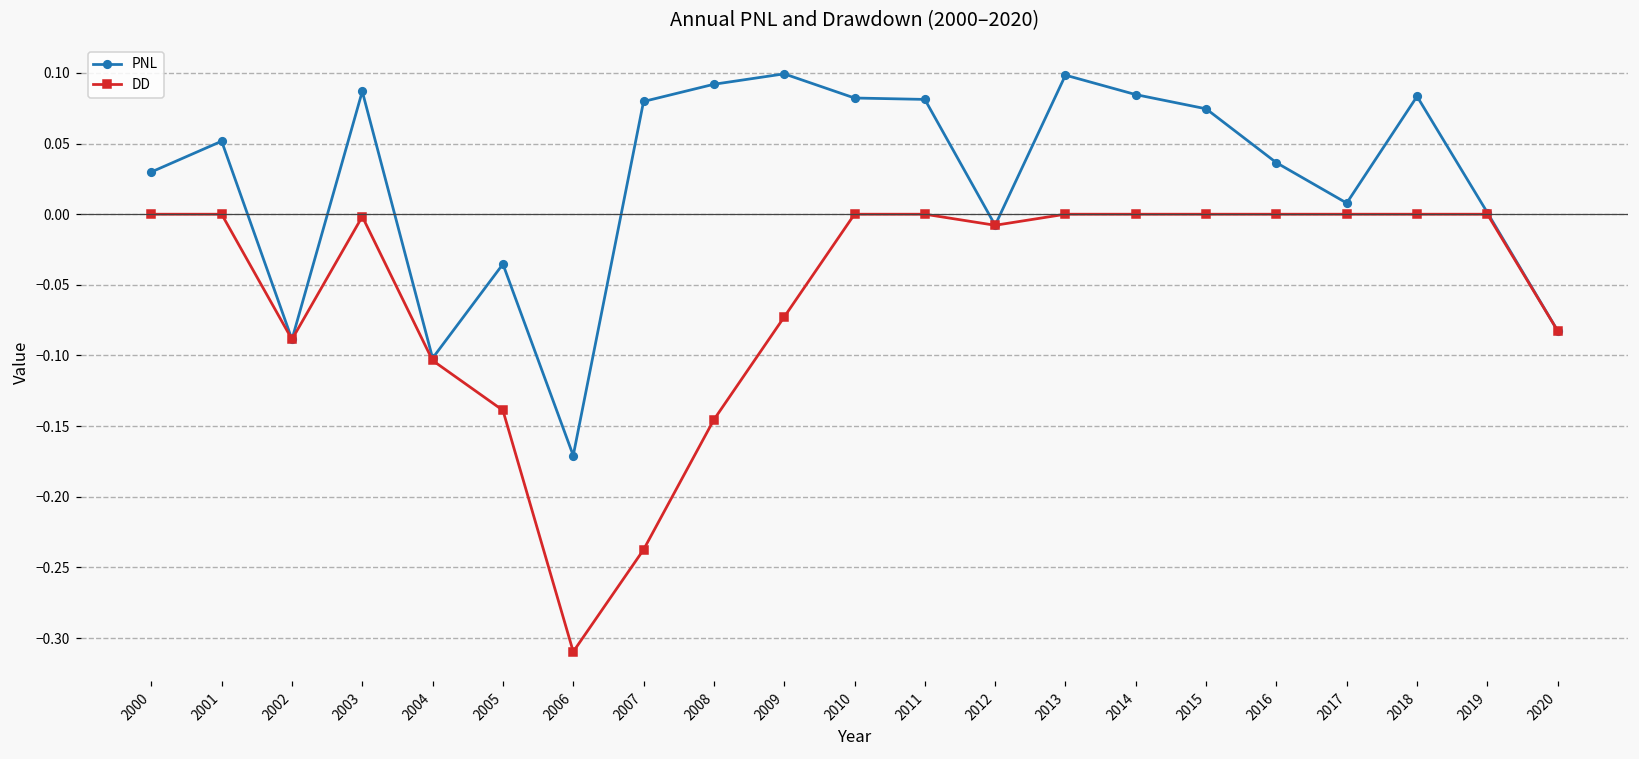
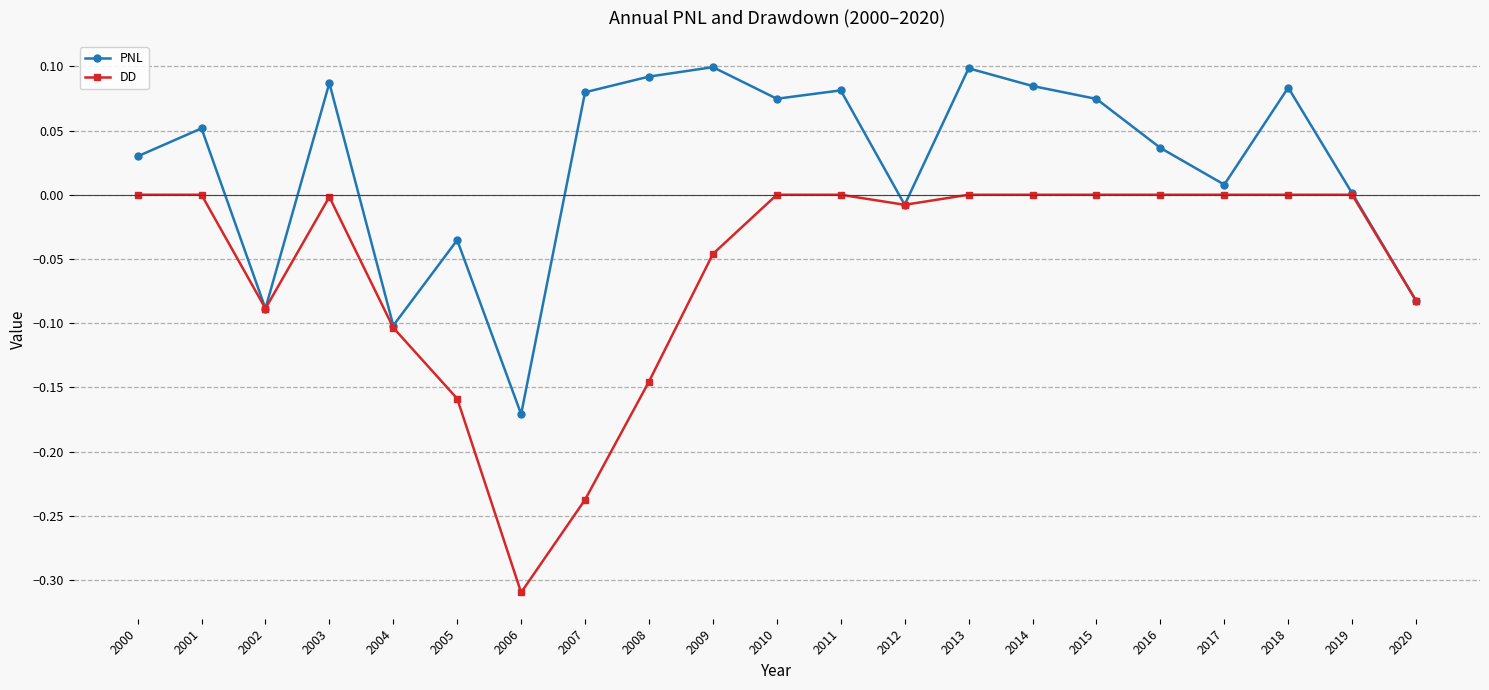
DD, 2005: -0.139 -> -0.159
DD, 2009: -0.073 -> -0.046
PNL, 2010: 0.082 -> 0.075
